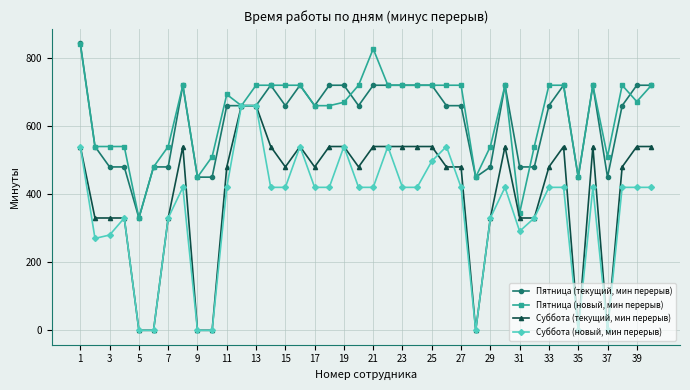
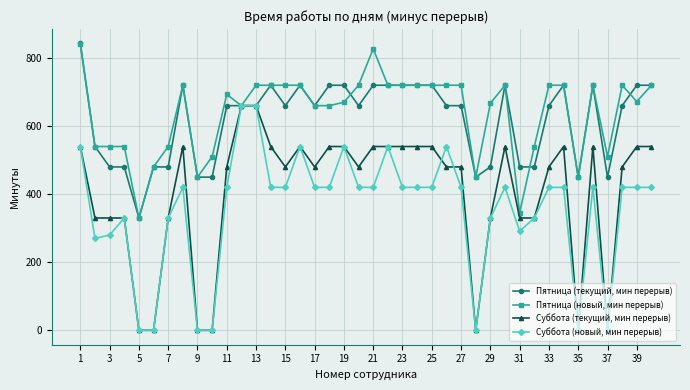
Суббота (новый, мин перерыв), 25: 500 -> 420
Пятница (новый, мин перерыв), 29: 540 -> 670
